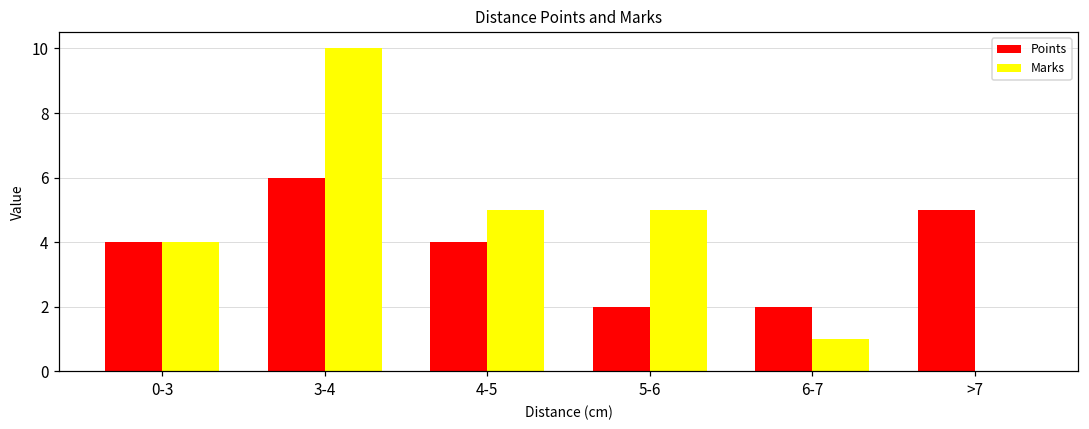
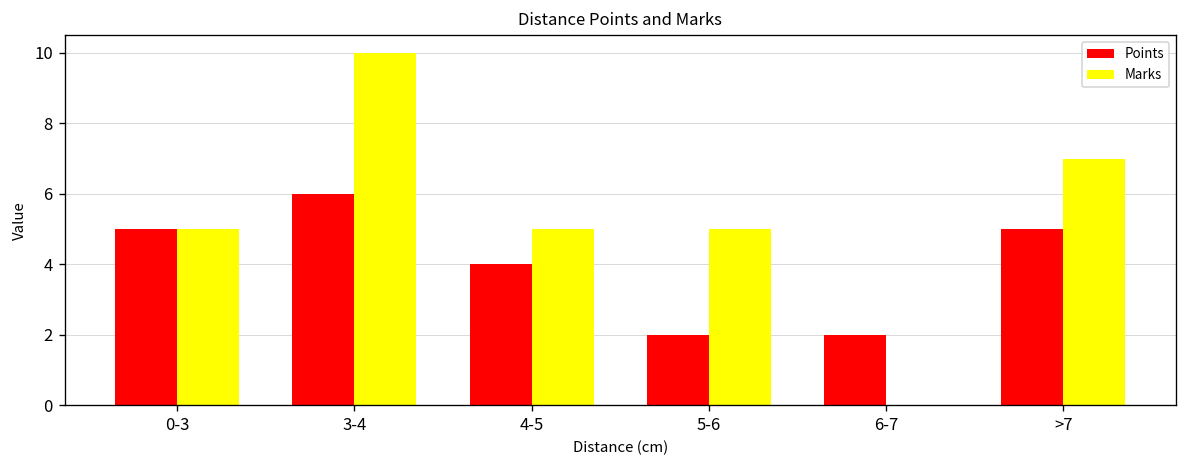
Points, 0-3: 4 -> 5
Marks, 0-3: 4 -> 5
Marks, 6-7: 1 -> 0
Marks, >7: 0 -> 7
